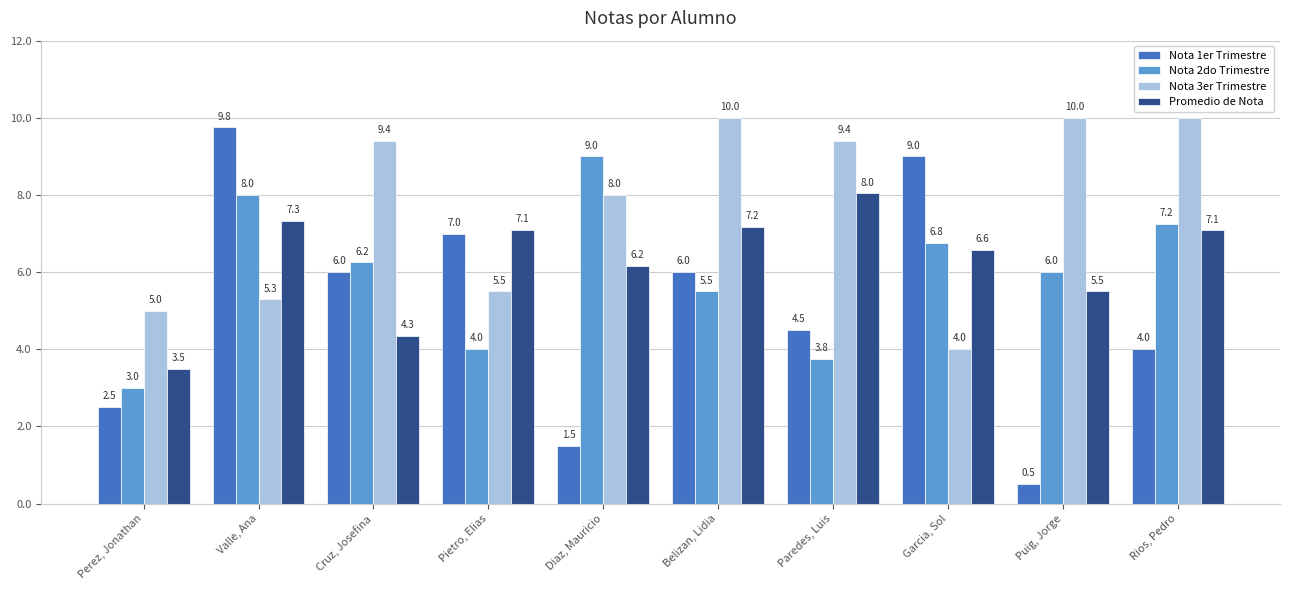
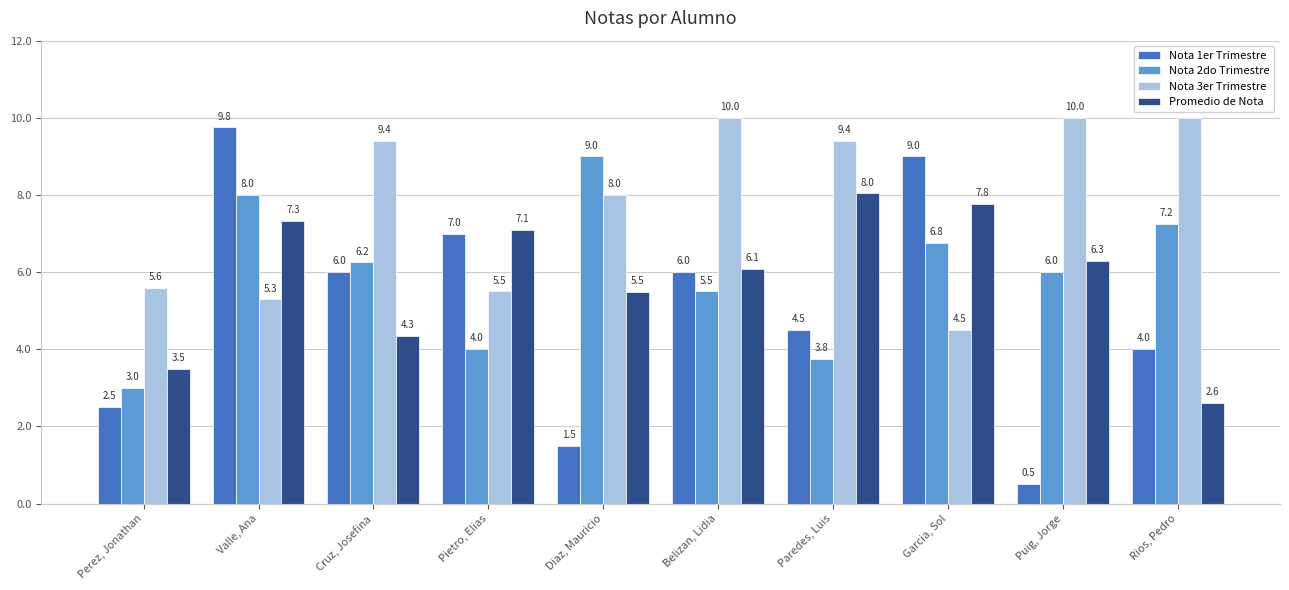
Nota 3er Trimestre, Perez, Jonathan: 5.0 -> 5.6
Promedio de Nota, Diaz, Mauricio: 6.2 -> 5.5
Promedio de Nota, Belizan, Lidia: 7.2 -> 6.1
Nota 3er Trimestre, Garcia, Sol: 4.0 -> 4.5
Promedio de Nota, Garcia, Sol: 6.6 -> 7.8
Promedio de Nota, Puig, Jorge: 5.5 -> 6.3
Promedio de Nota, Rios, Pedro: 7.1 -> 2.6
